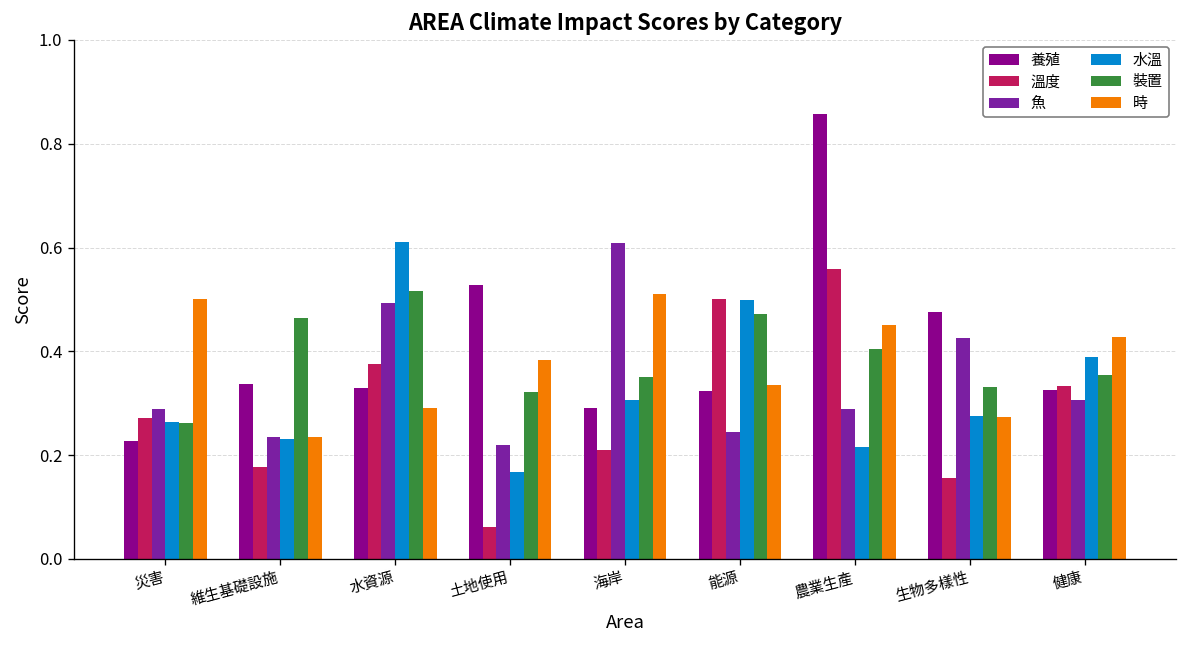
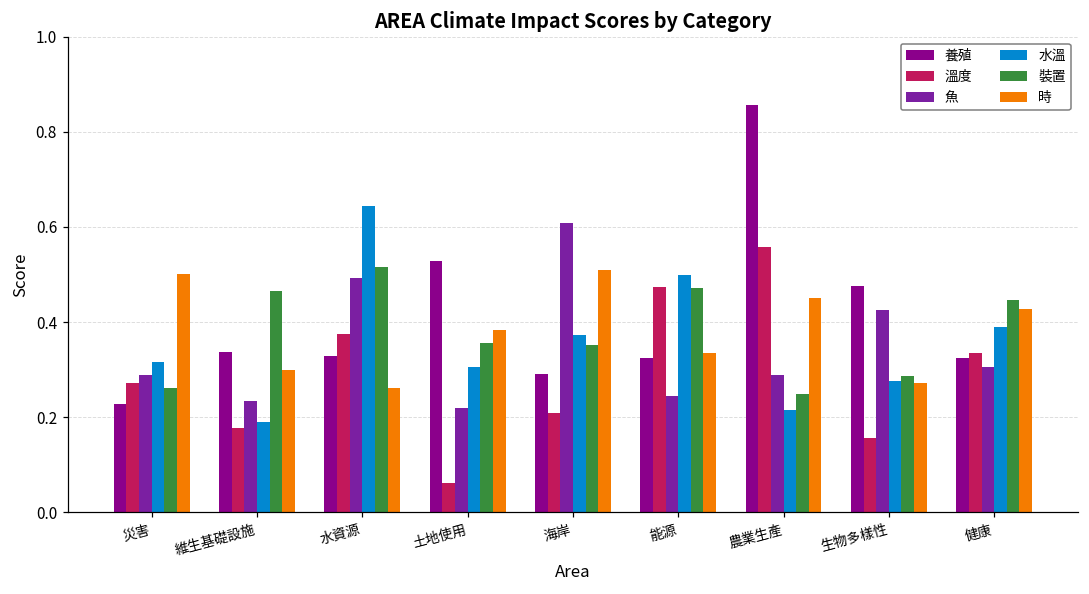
水溫, 災害: 0.26 -> 0.32
水溫, 維生基礎設施: 0.23 -> 0.19
時, 維生基礎設施: 0.24 -> 0.30
水溫, 水資源: 0.61 -> 0.64
時, 水資源: 0.29 -> 0.26
水溫, 土地使用: 0.17 -> 0.31
裝置, 土地使用: 0.32 -> 0.36
水溫, 海岸: 0.31 -> 0.37
溫度, 能源: 0.50 -> 0.47
裝置, 農業生產: 0.41 -> 0.25
裝置, 生物多樣性: 0.33 -> 0.29
裝置, 健康: 0.35 -> 0.45
